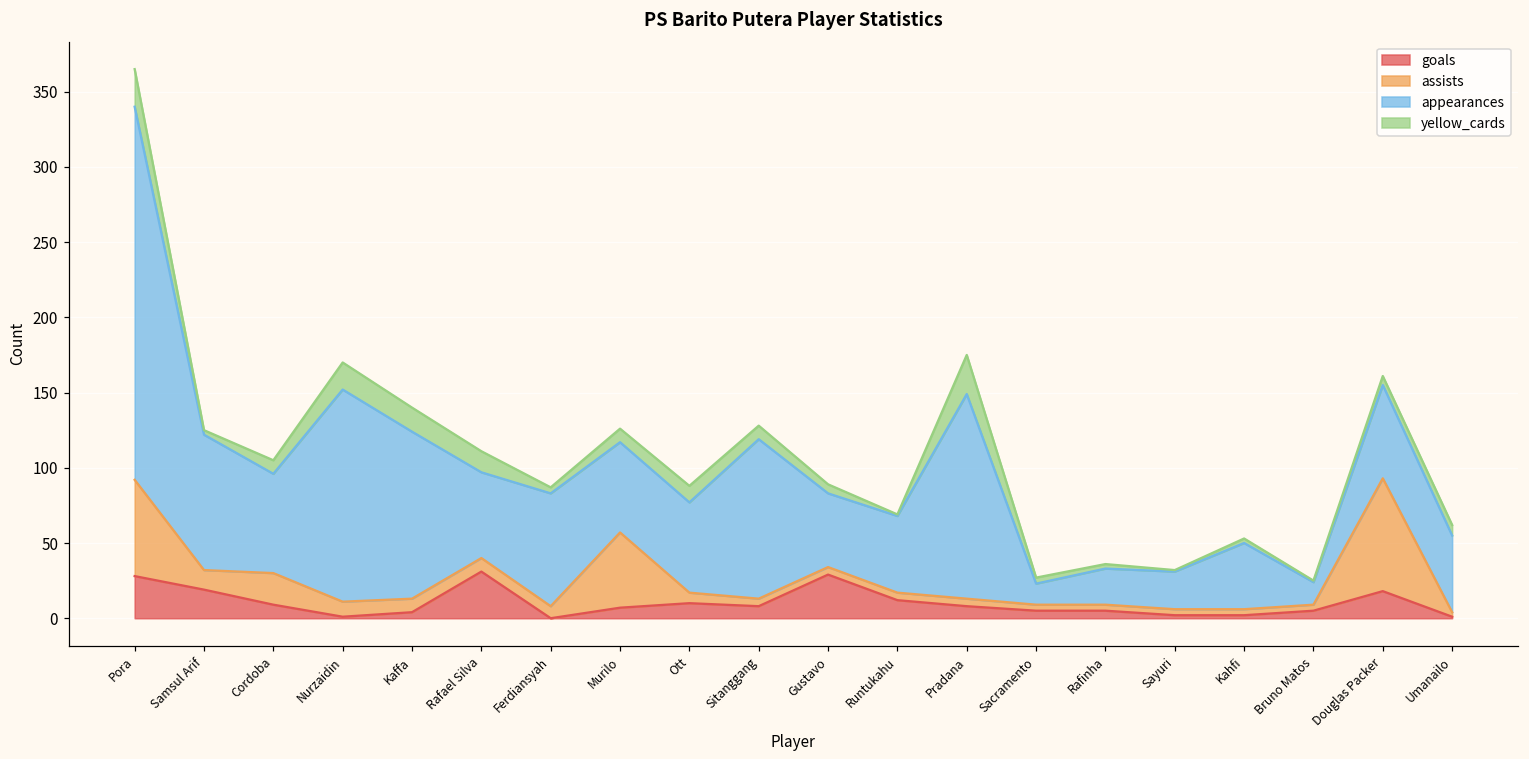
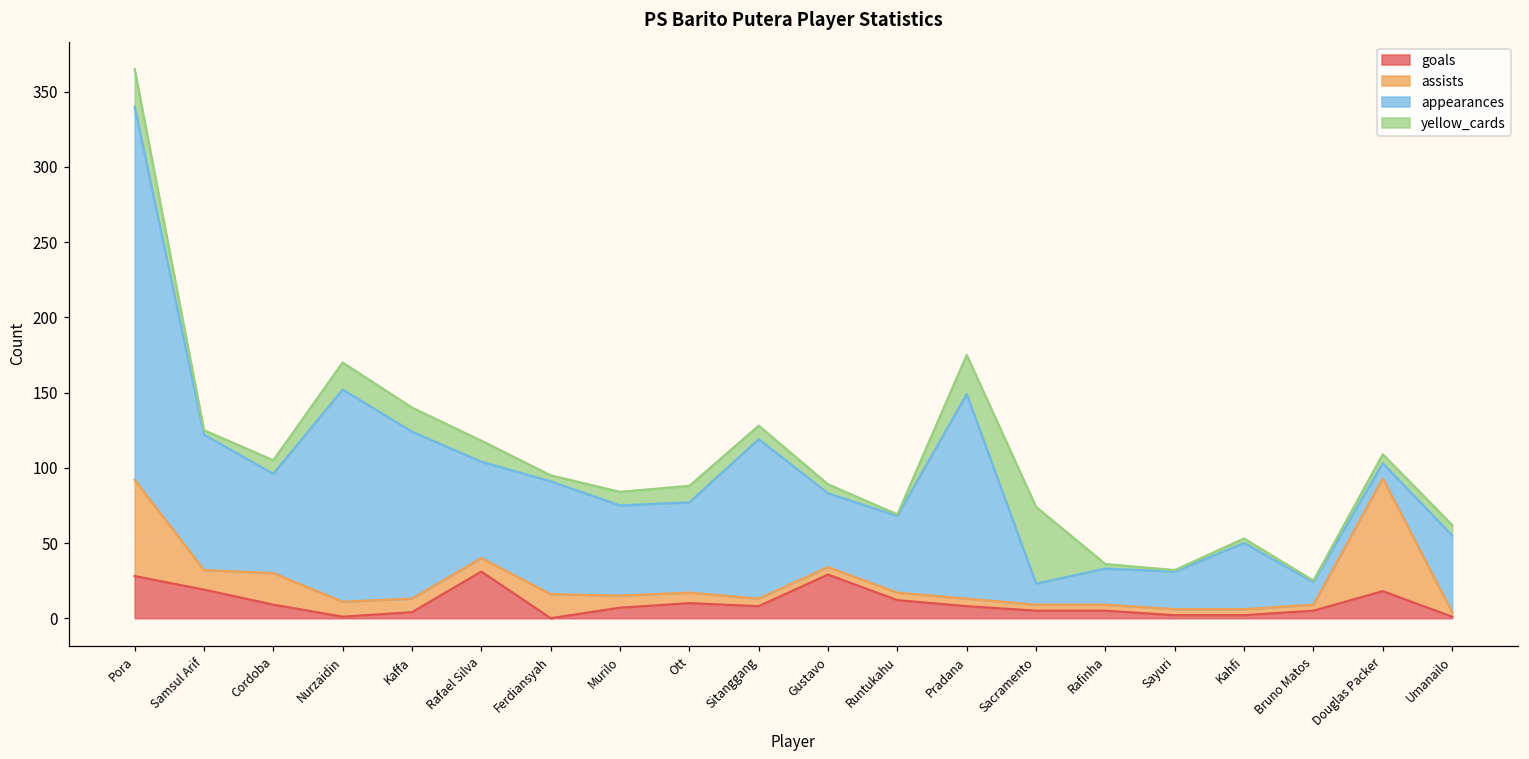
appearances, Rafael Silva: 57 -> 64
assists, Ferdiansyah: 8 -> 16
assists, Murilo: 50 -> 8
yellow_cards, Sacramento: 4 -> 51
appearances, Douglas Packer: 62 -> 10
